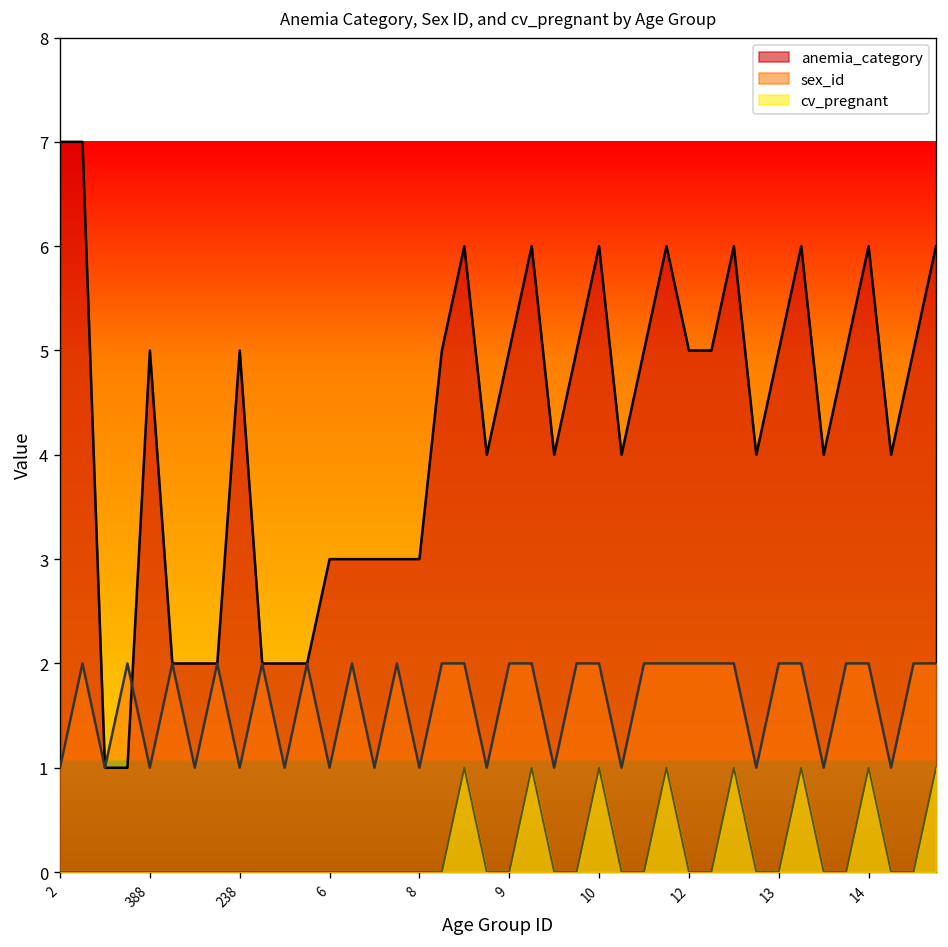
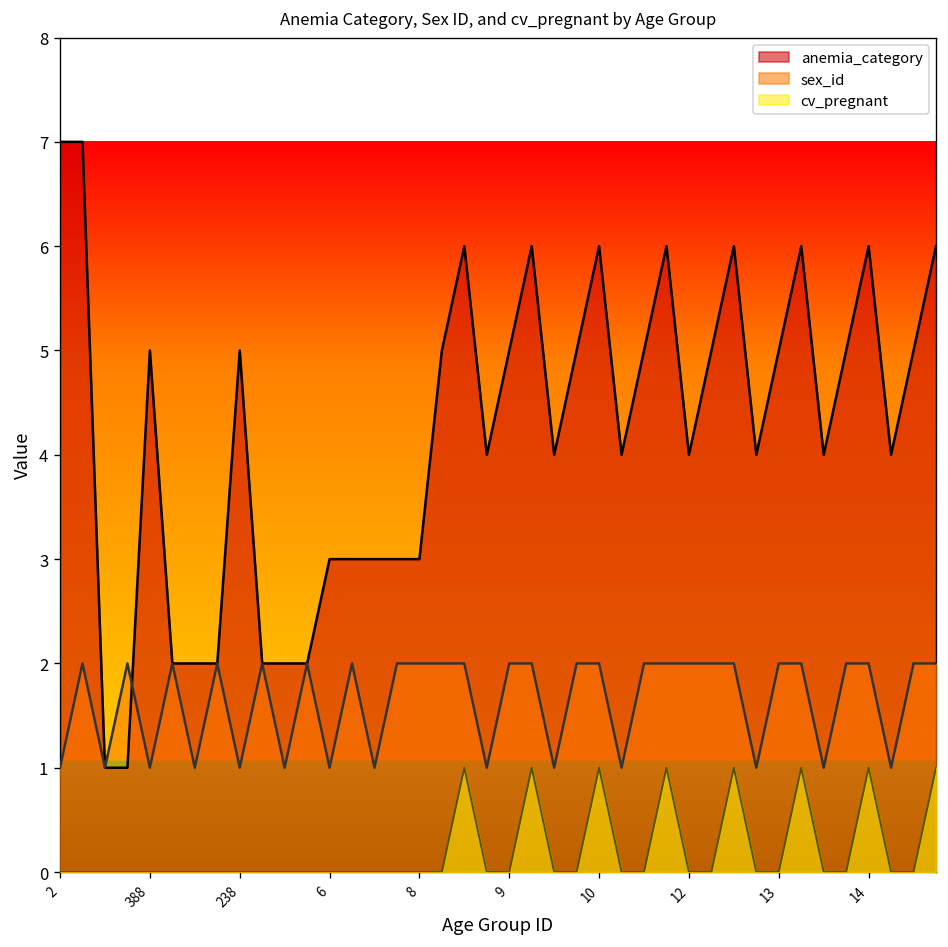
sex_id, 8: 1 -> 2
anemia_category, 12: 5 -> 4
